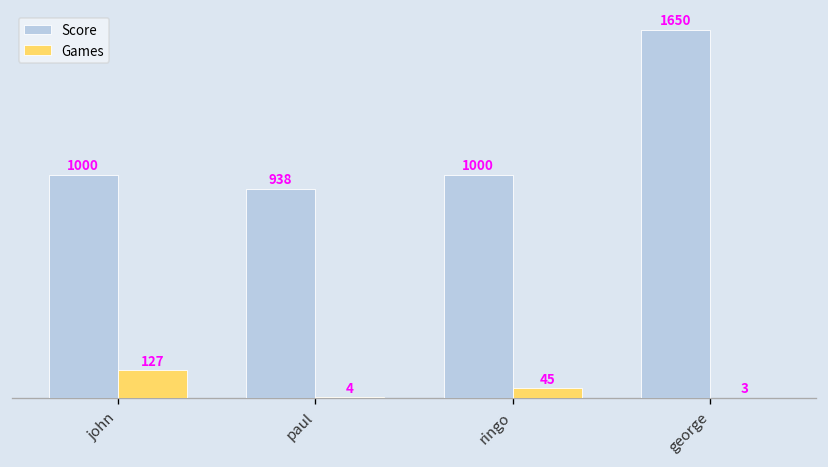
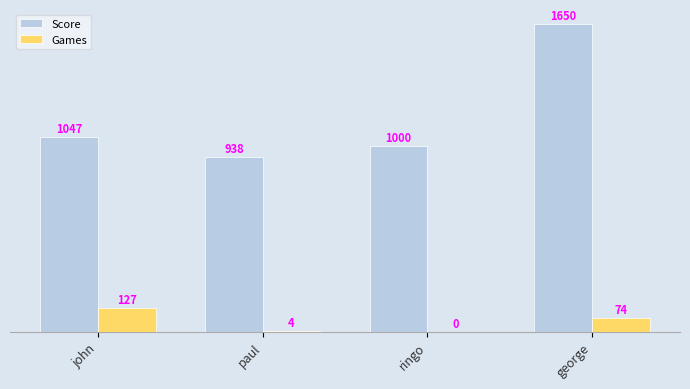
Score, john: 1000 -> 1047
Games, ringo: 45 -> 0
Games, george: 3 -> 74
